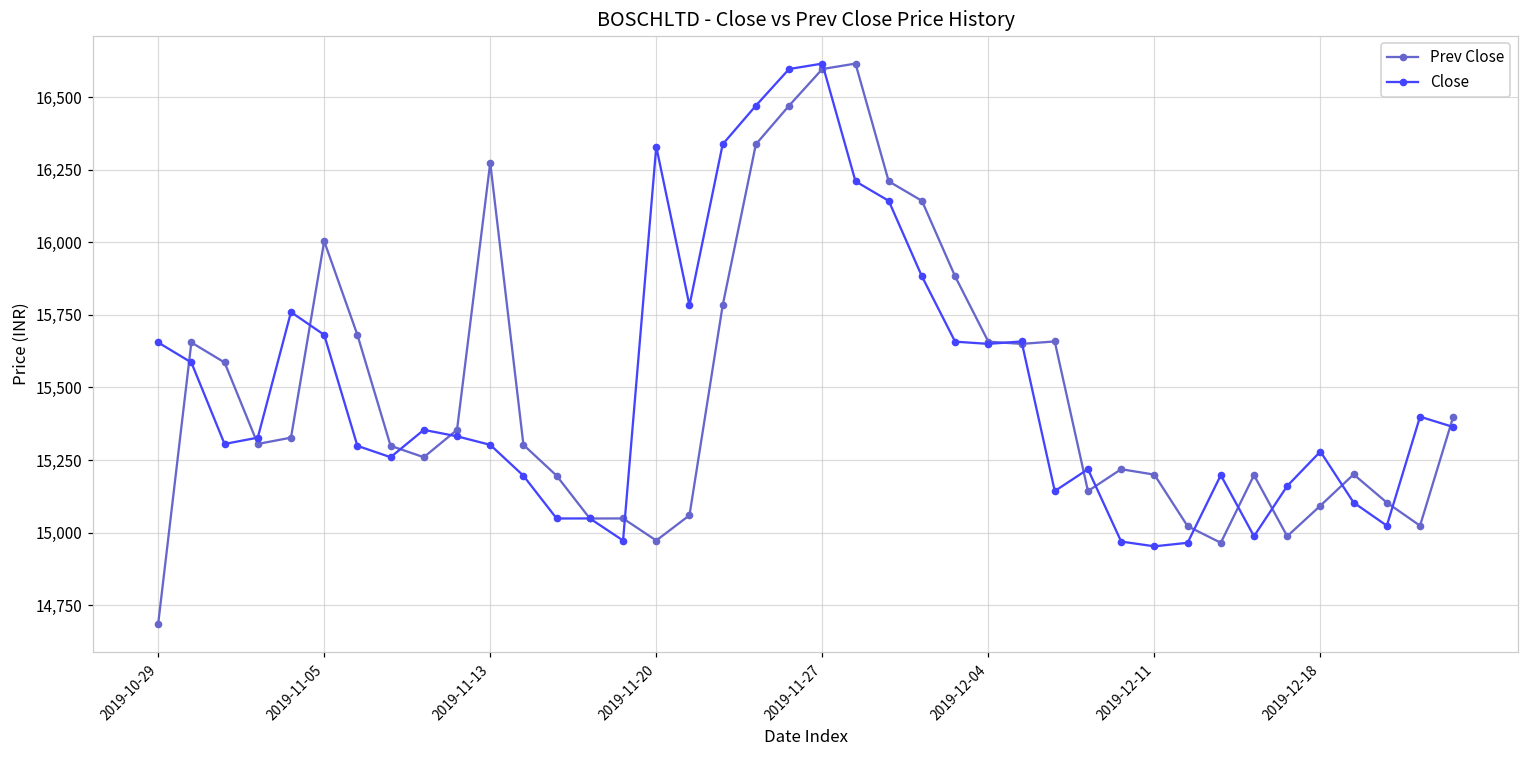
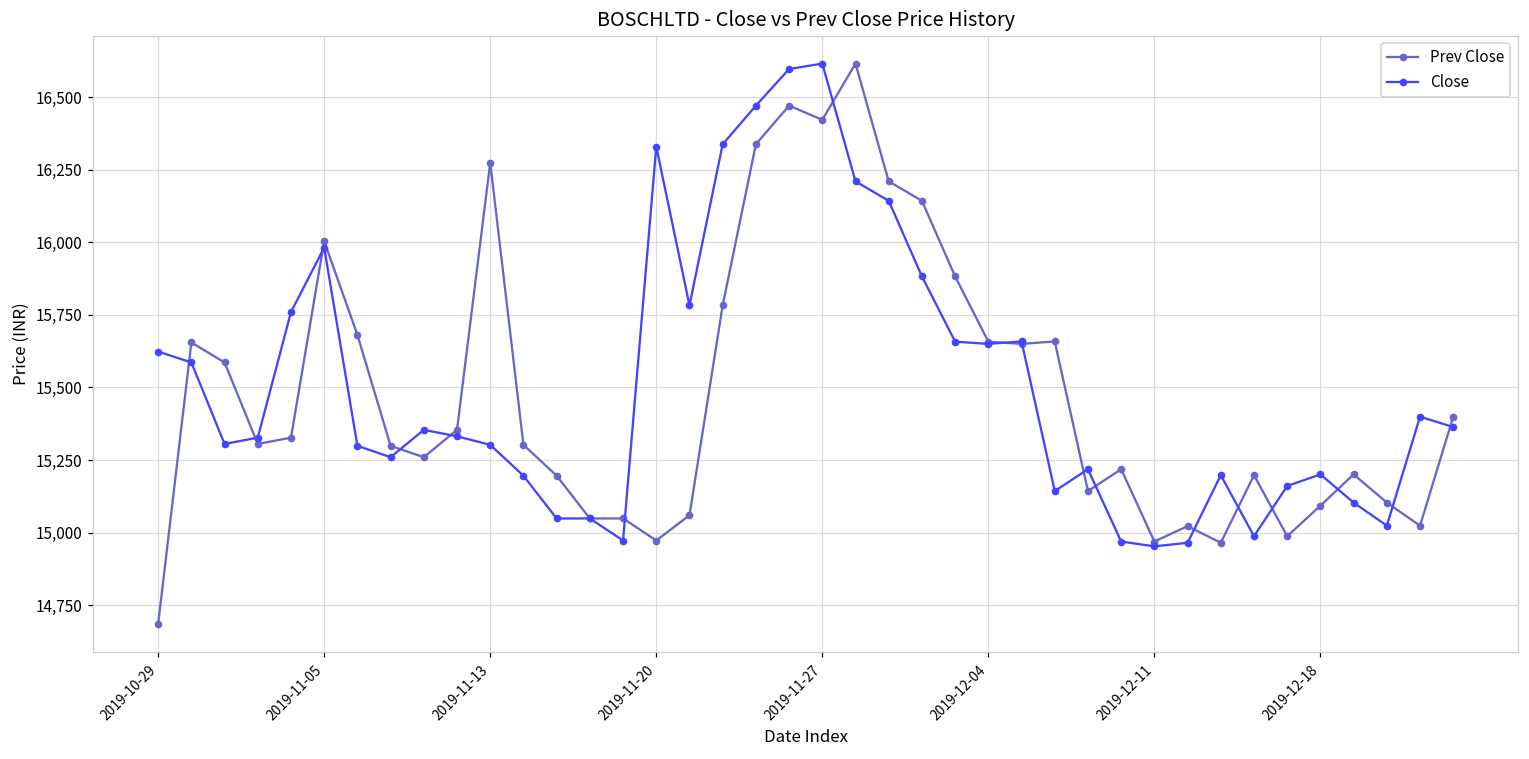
Close, 2019-10-29: 15,650 -> 15,620
Close, 2019-11-05: 15,680 -> 15,980
Prev Close, 2019-11-27: 16,600 -> 16,420
Prev Close, 2019-12-11: 15,200 -> 14,970
Close, 2019-12-18: 15,280 -> 15,200
